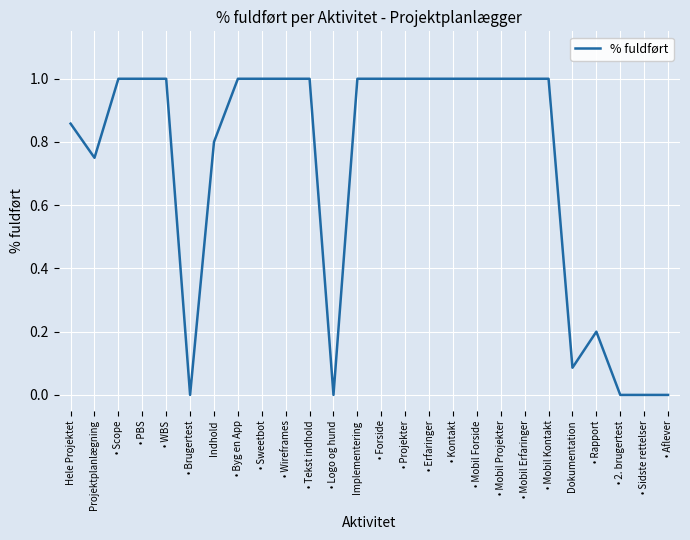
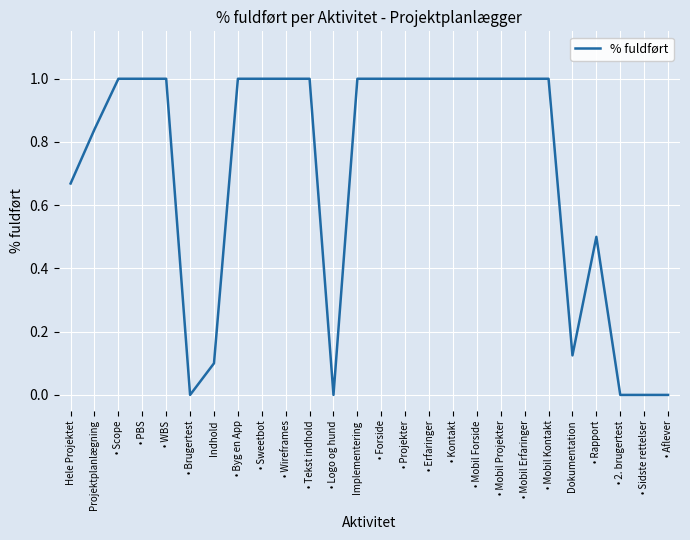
Hele Projektet: 0.86 -> 0.67
Projektplanlægning: 0.75 -> 0.84
Indhold: 0.8 -> 0.1
Dokumentation: 0.09 -> 0.13
• Rapport: 0.2 -> 0.5
